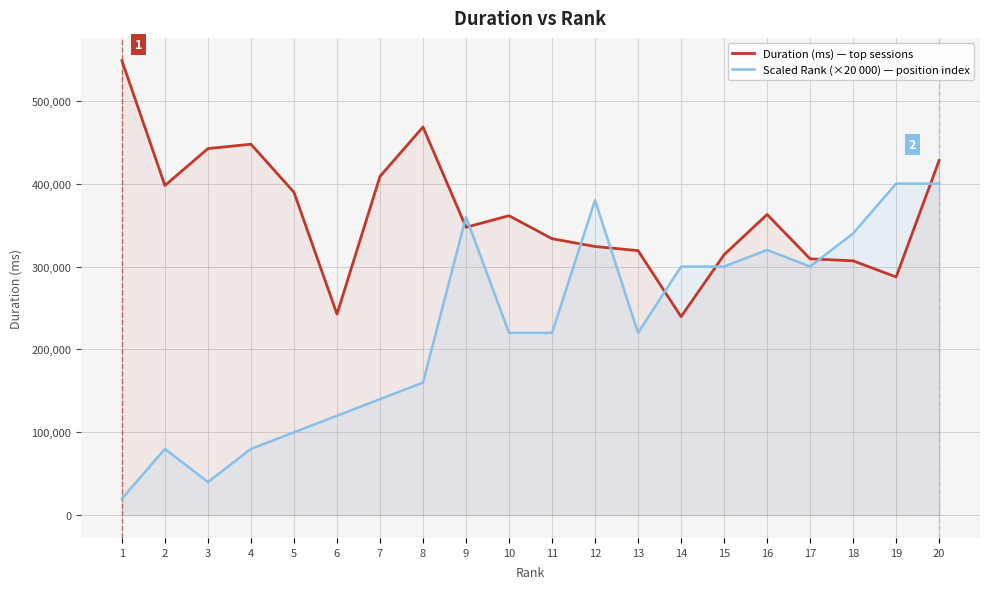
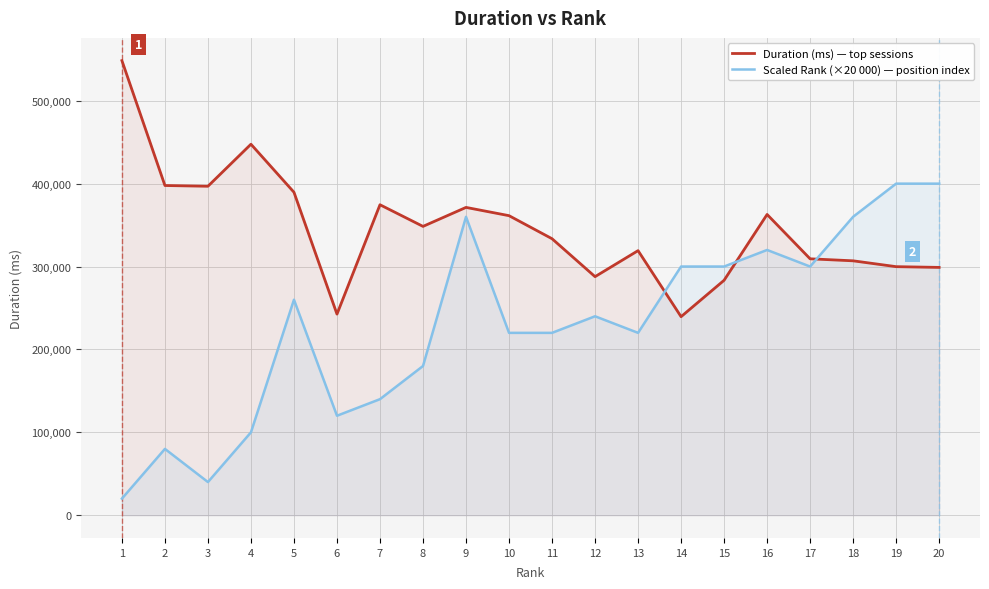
Duration (ms) — top sessions, 3: 440,000 -> 400,000
Scaled Rank (×20 000) — position index, 4: 80,000 -> 100,000
Scaled Rank (×20 000) — position index, 5: 100,000 -> 260,000
Duration (ms) — top sessions, 7: 410,000 -> 370,000
Duration (ms) — top sessions, 8: 470,000 -> 350,000
Scaled Rank (×20 000) — position index, 8: 160,000 -> 180,000
Duration (ms) — top sessions, 9: 350,000 -> 370,000
Duration (ms) — top sessions, 12: 320,000 -> 290,000
Scaled Rank (×20 000) — position index, 12: 380,000 -> 240,000
Duration (ms) — top sessions, 15: 310,000 -> 280,000
Scaled Rank (×20 000) — position index, 18: 340,000 -> 360,000
Duration (ms) — top sessions, 19: 290,000 -> 300,000
Duration (ms) — top sessions, 20: 430,000 -> 300,000
